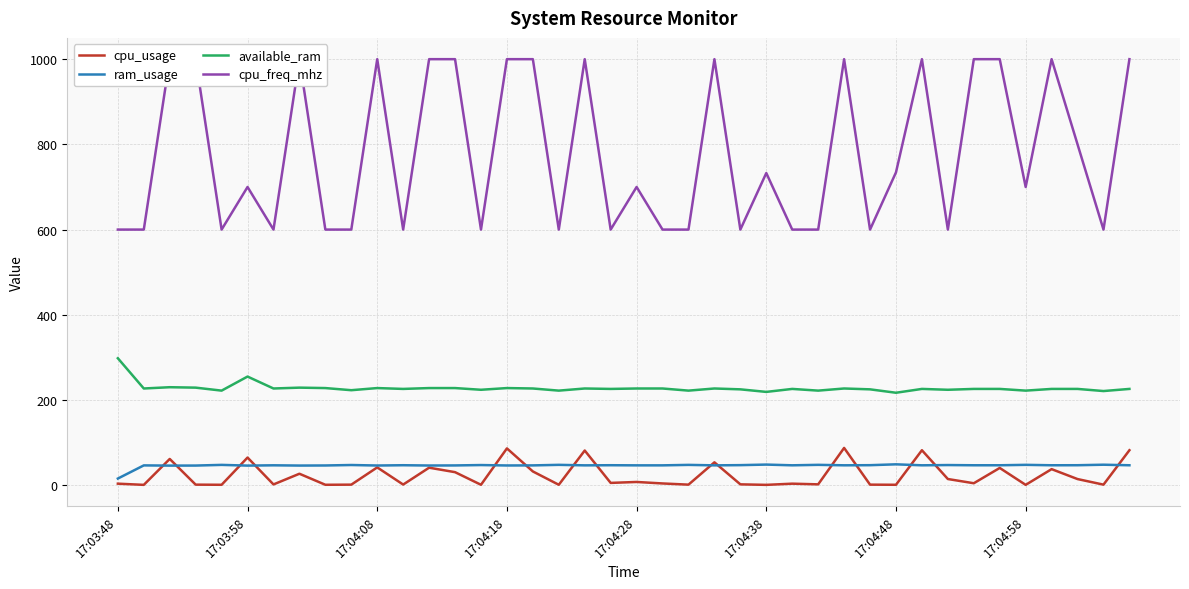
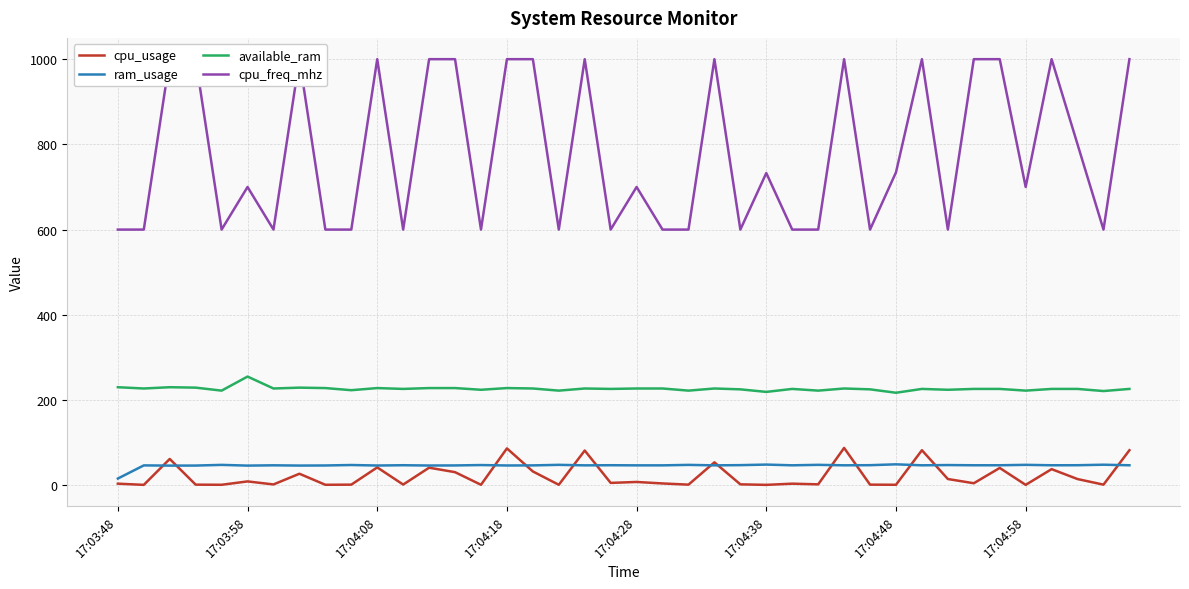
available_ram, 17:03:48: 300 -> 230
cpu_usage, 17:03:58: 60 -> 10
